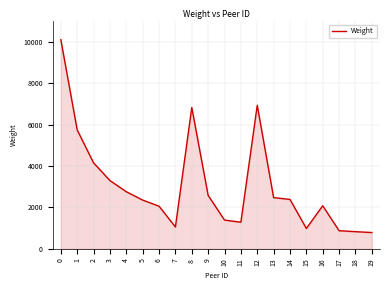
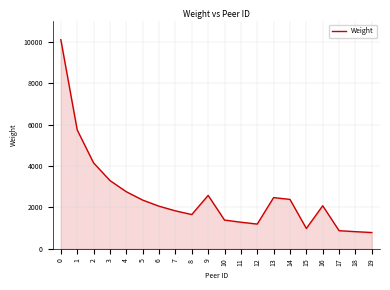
7: 1100 -> 1800
8: 6800 -> 1700
12: 6900 -> 1200
